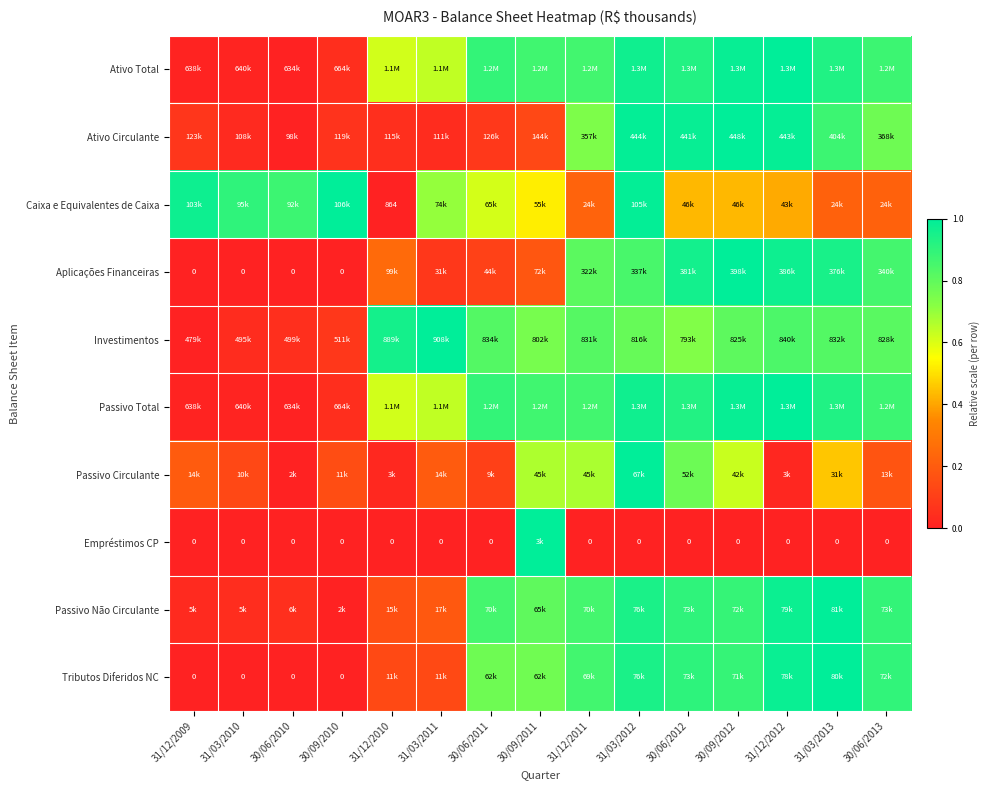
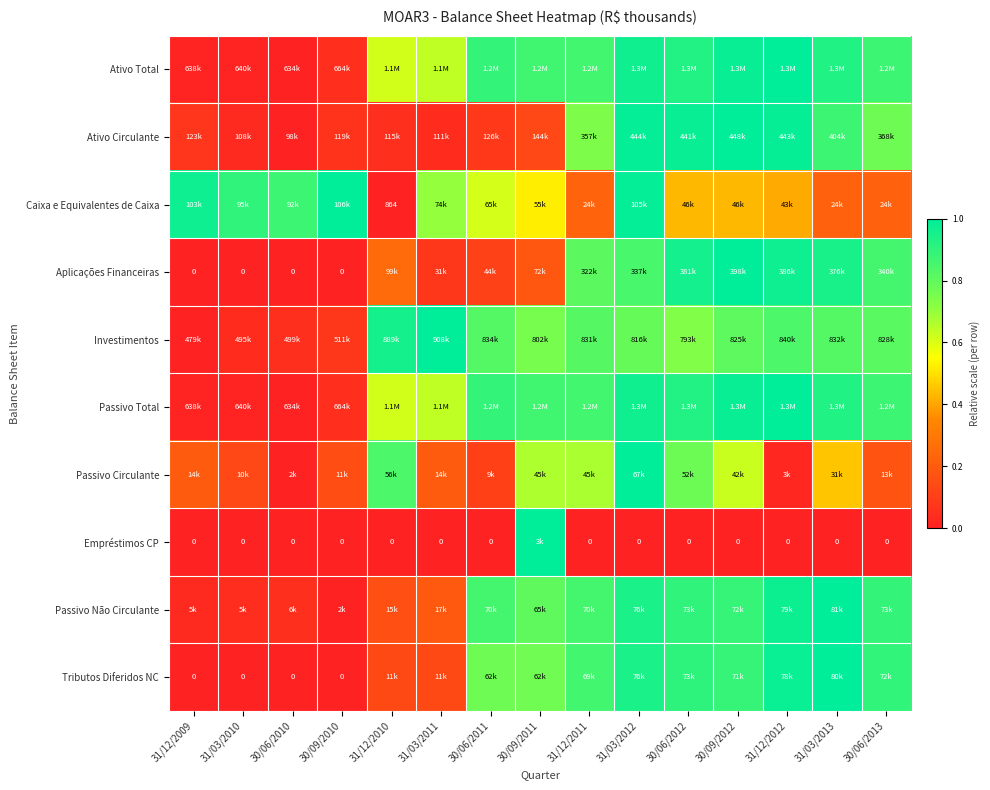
Passivo Circulante, 31/12/2010: 3k -> 56k
